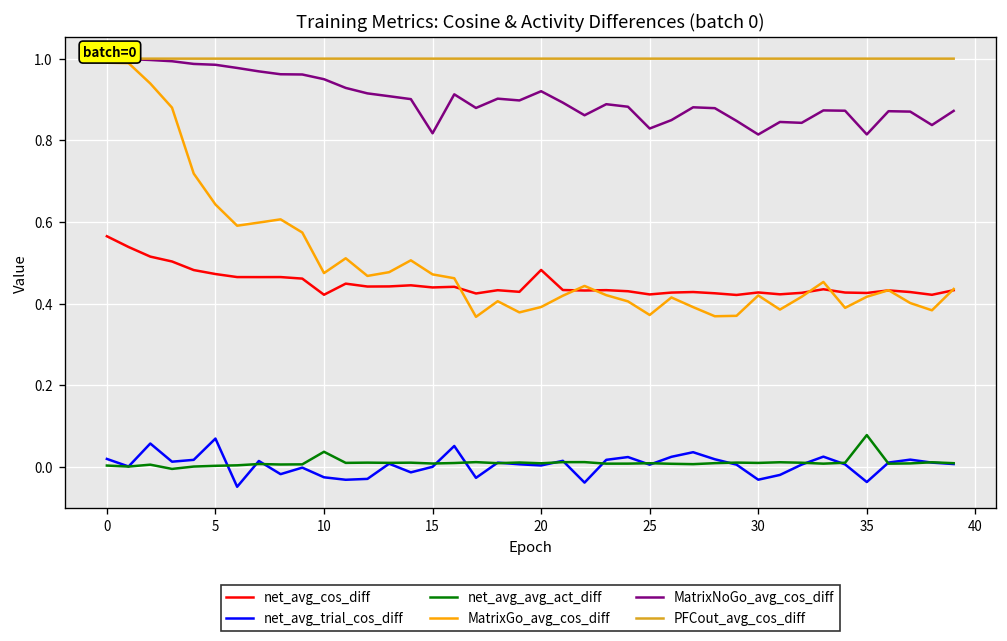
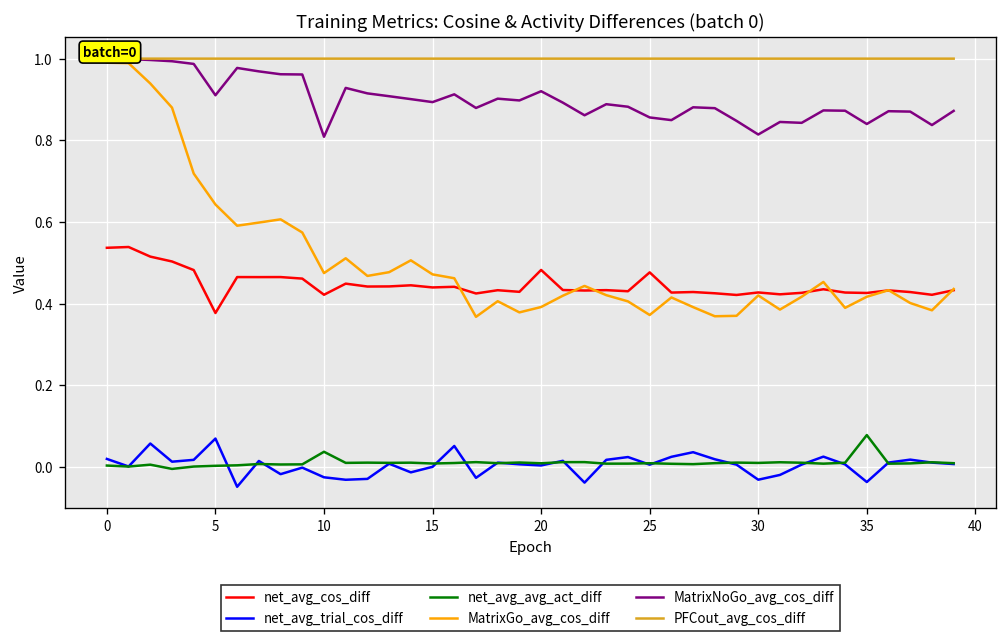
net_avg_cos_diff, 0: 0.57 -> 0.54
net_avg_cos_diff, 5: 0.47 -> 0.38
MatrixNoGo_avg_cos_diff, 5: 0.98 -> 0.91
MatrixNoGo_avg_cos_diff, 10: 0.95 -> 0.81
MatrixNoGo_avg_cos_diff, 15: 0.82 -> 0.89
net_avg_cos_diff, 25: 0.42 -> 0.48
MatrixNoGo_avg_cos_diff, 25: 0.83 -> 0.86
MatrixNoGo_avg_cos_diff, 35: 0.81 -> 0.84
